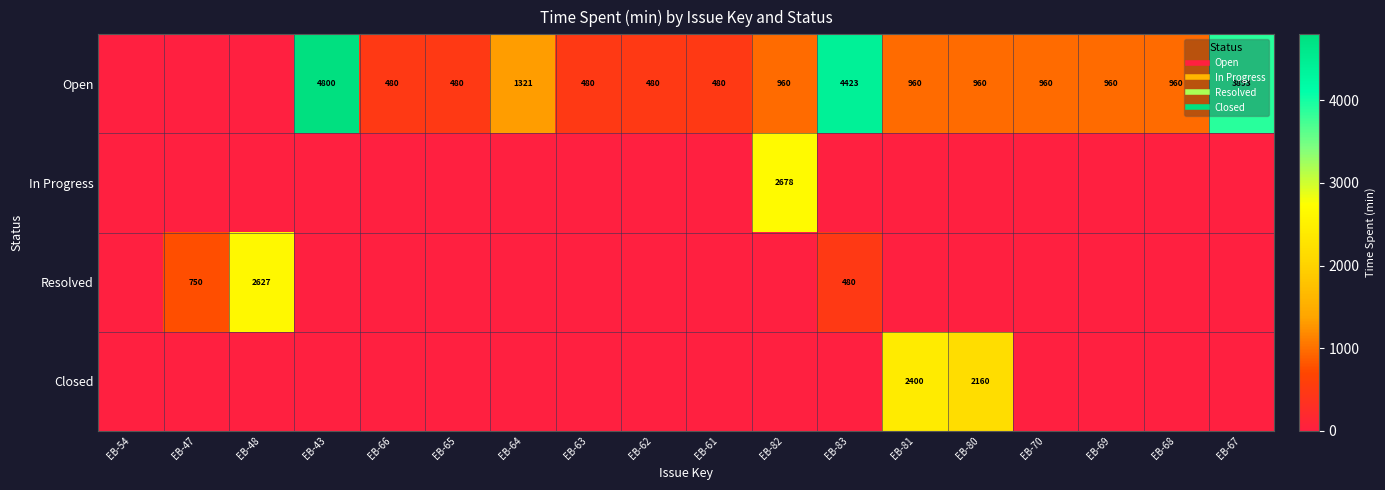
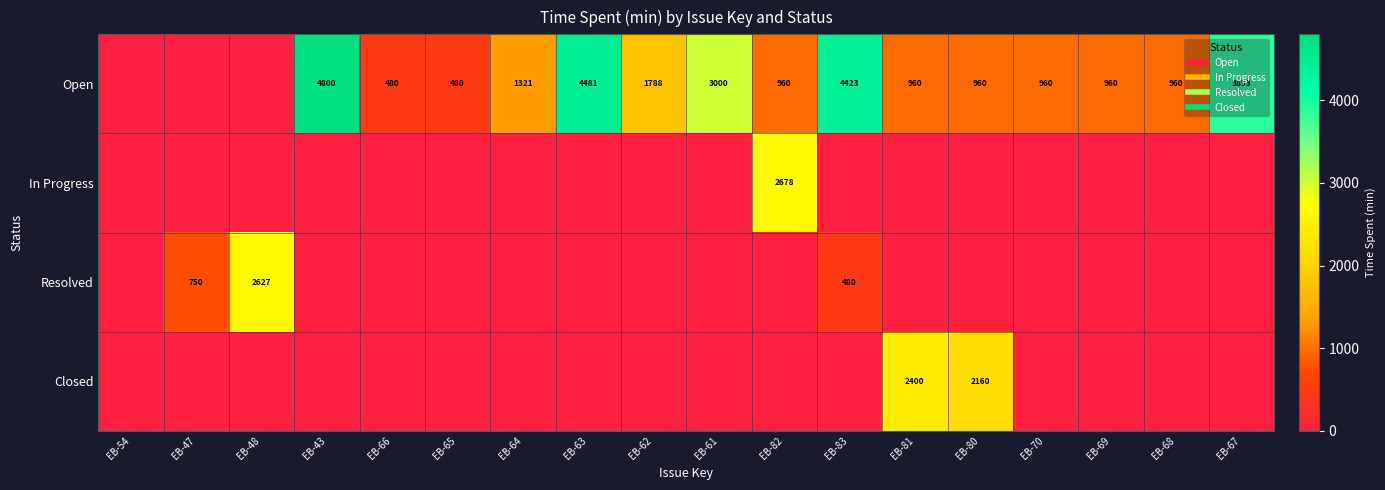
Open, EB-63: 480 -> 4481
Open, EB-62: 480 -> 1788
Open, EB-61: 480 -> 3000
